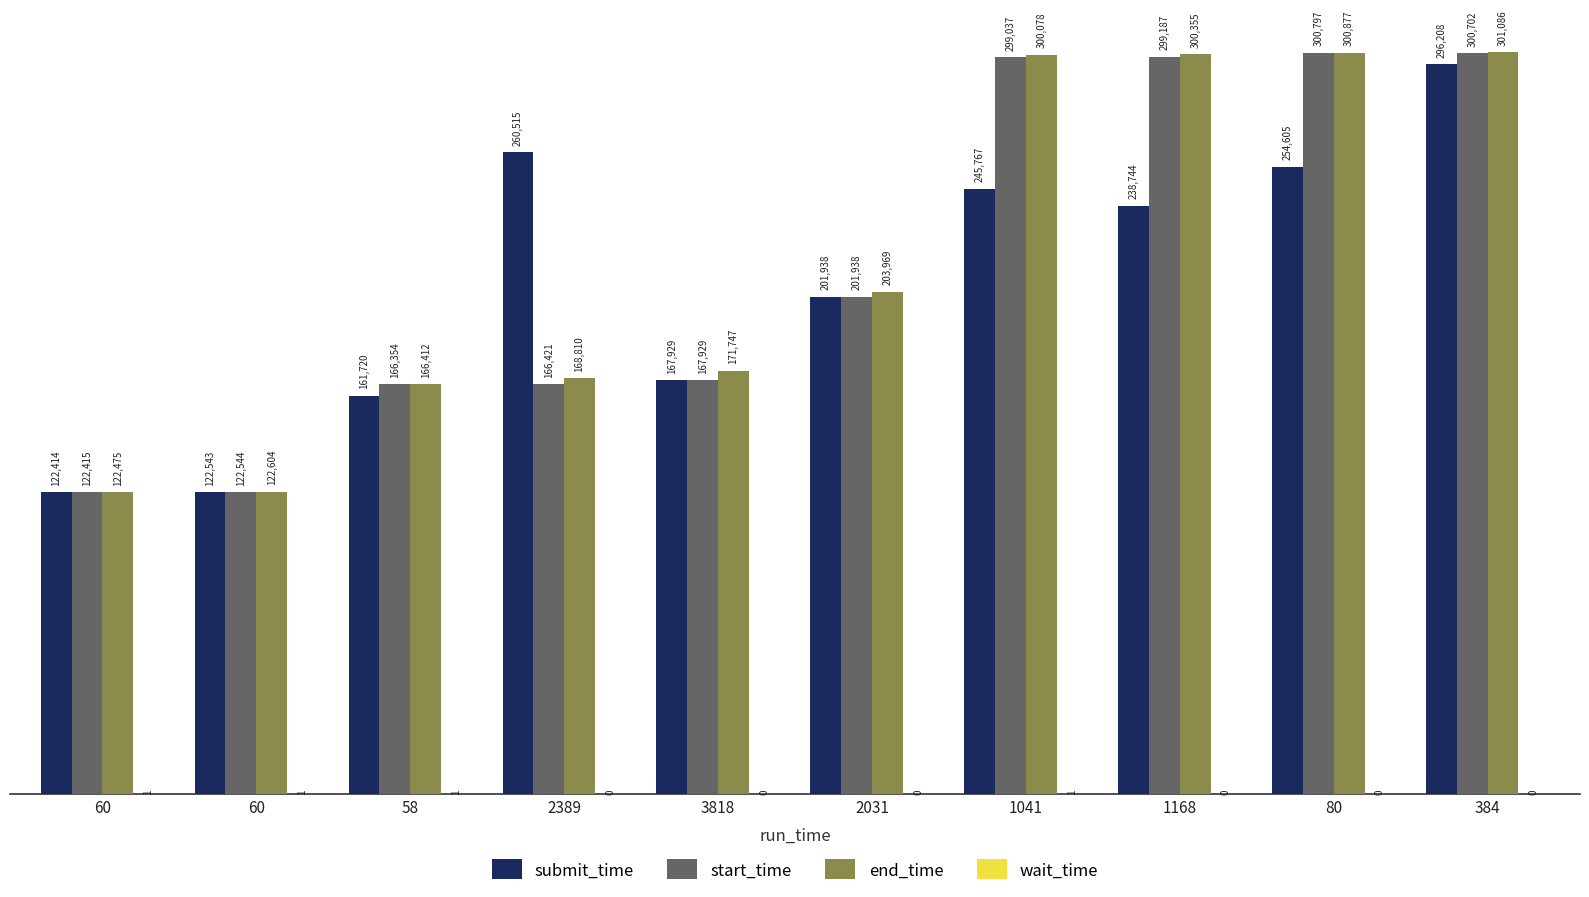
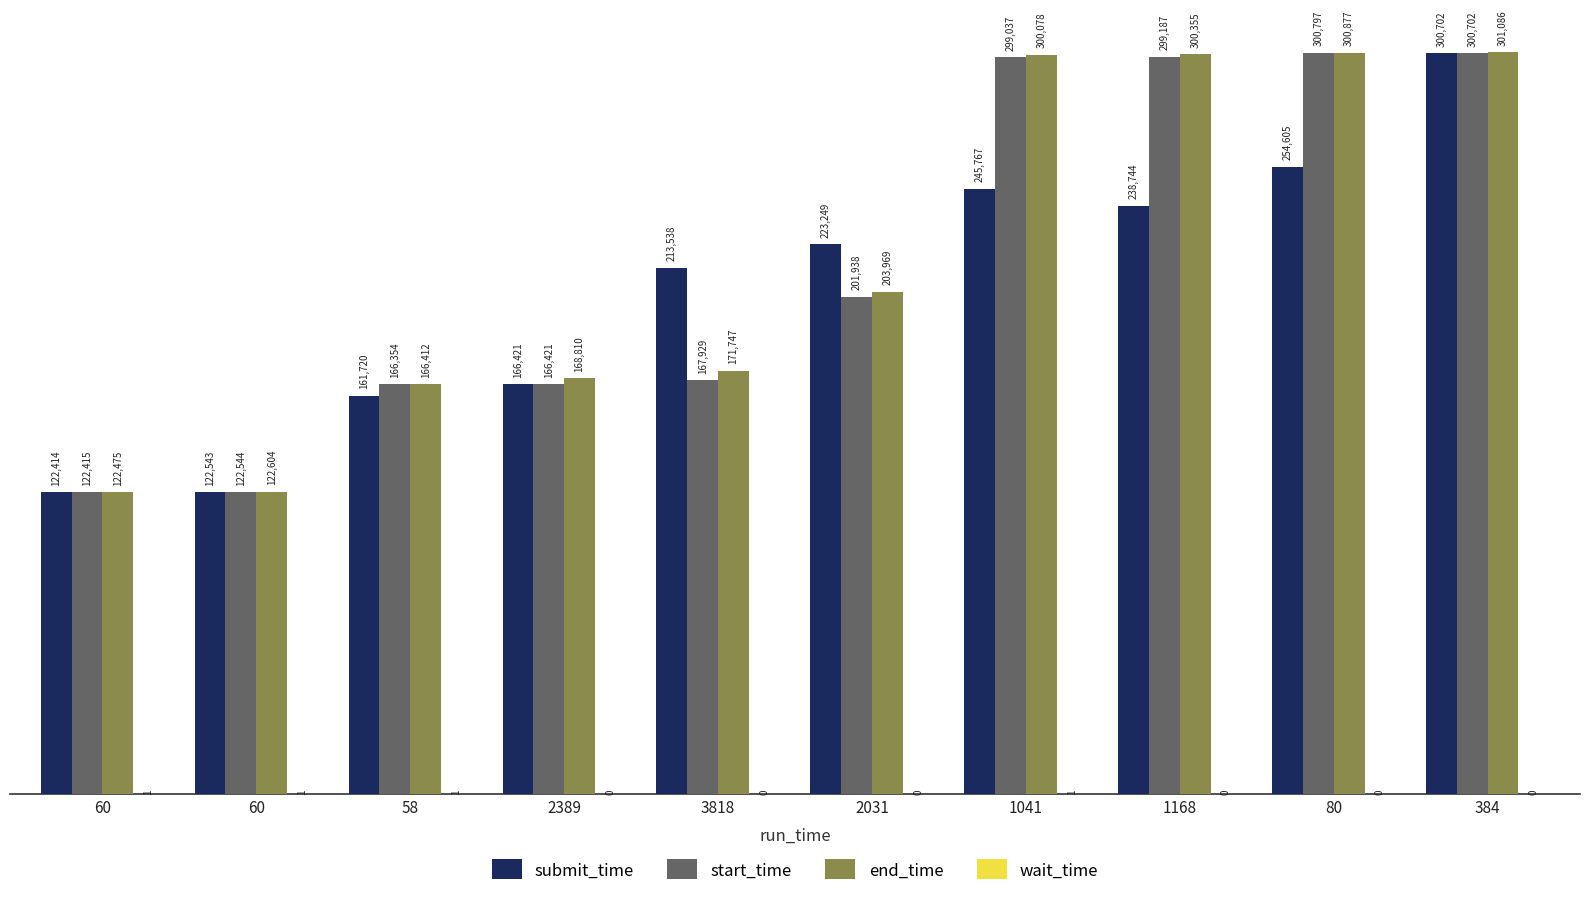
submit_time, 2389: 260,515 -> 166,421
submit_time, 3818: 167,929 -> 213,538
submit_time, 2031: 201,938 -> 223,249
submit_time, 384: 296,208 -> 300,702
